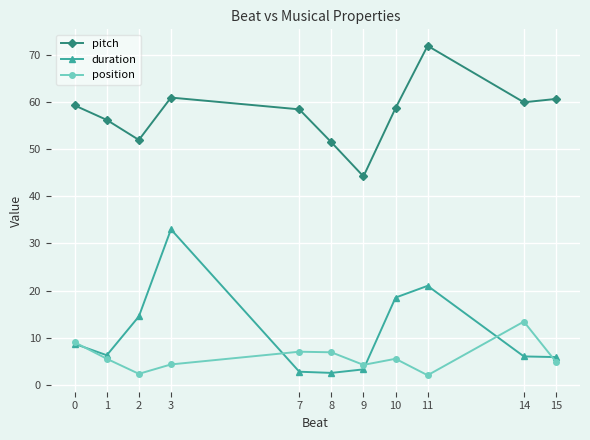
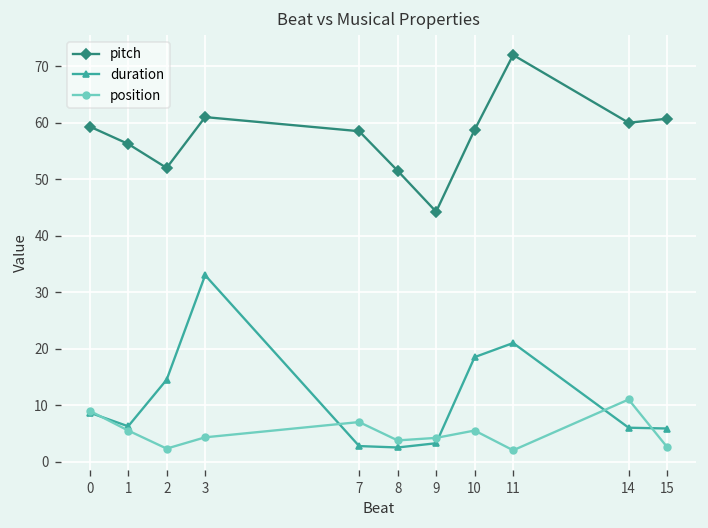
position, 8: 7 -> 4
position, 14: 13 -> 11
position, 15: 5 -> 3
